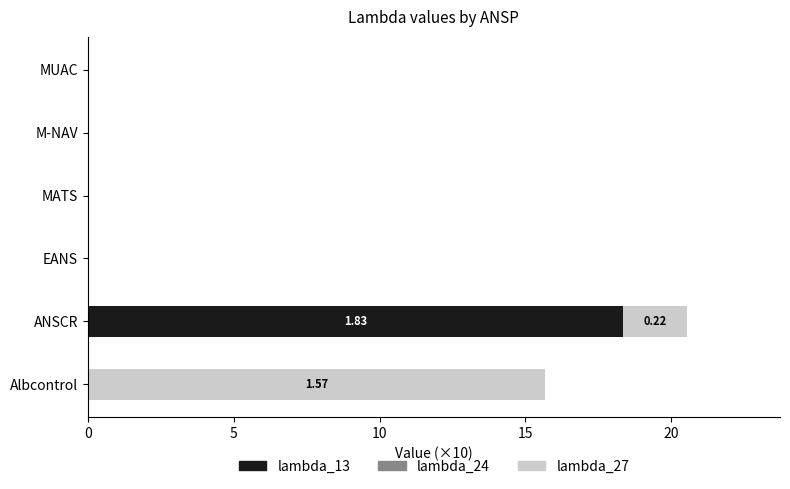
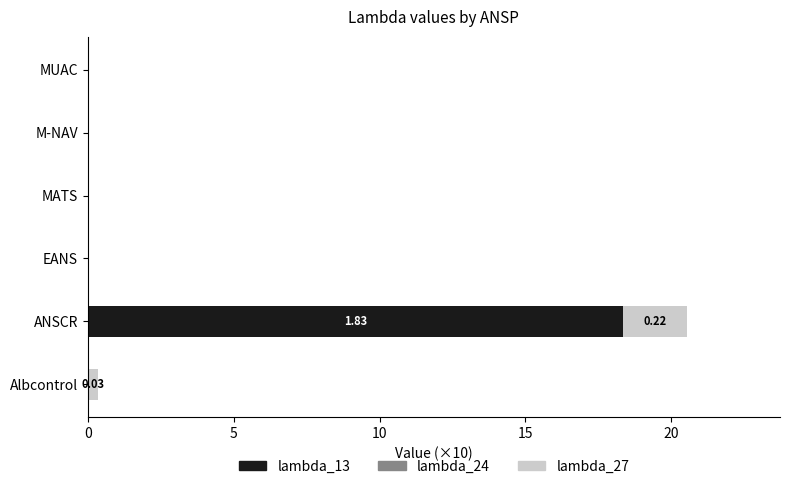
lambda_27, Albcontrol: 1.57 -> 0.03
